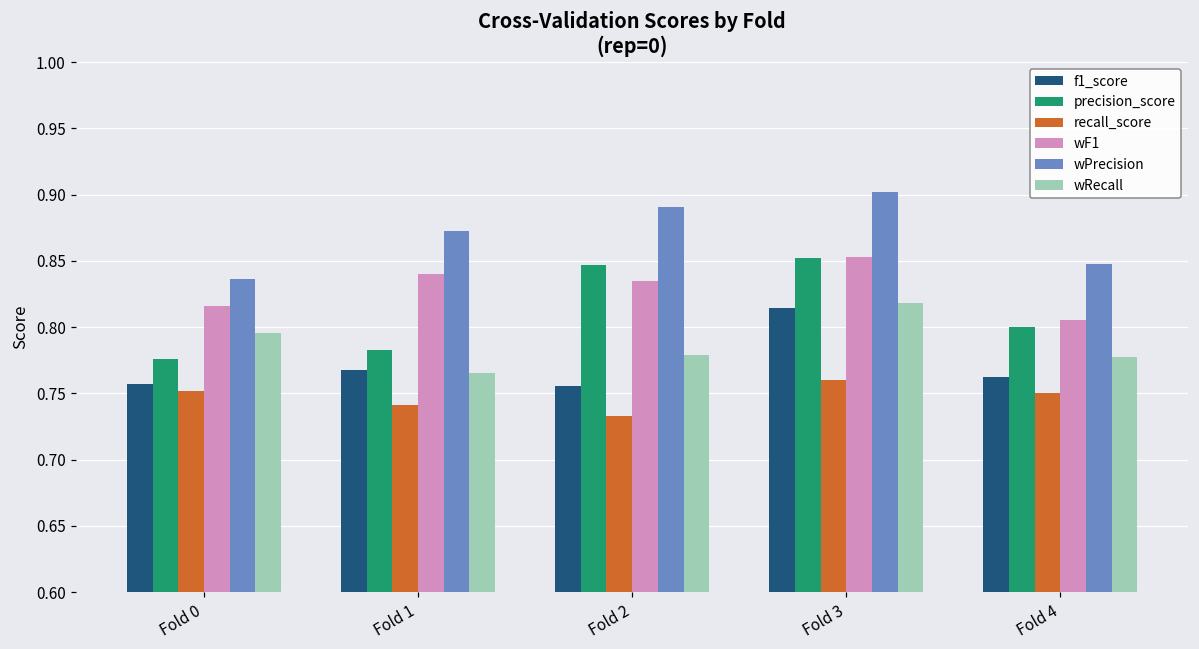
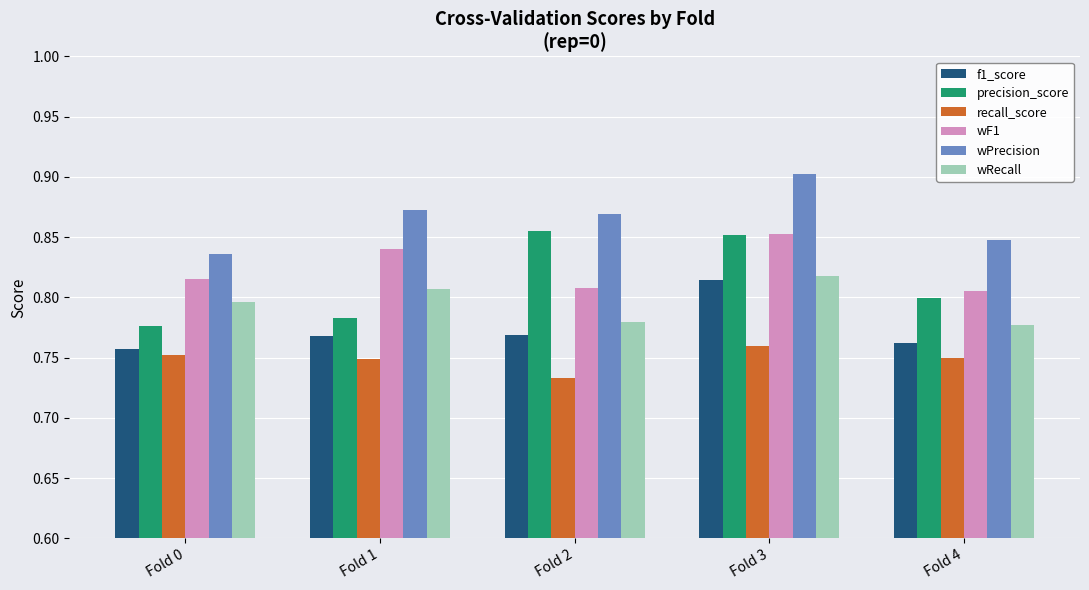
recall_score, Fold 1: 0.741 -> 0.749
wRecall, Fold 1: 0.765 -> 0.807
f1_score, Fold 2: 0.755 -> 0.769
precision_score, Fold 2: 0.847 -> 0.855
wF1, Fold 2: 0.835 -> 0.808
wPrecision, Fold 2: 0.891 -> 0.869
